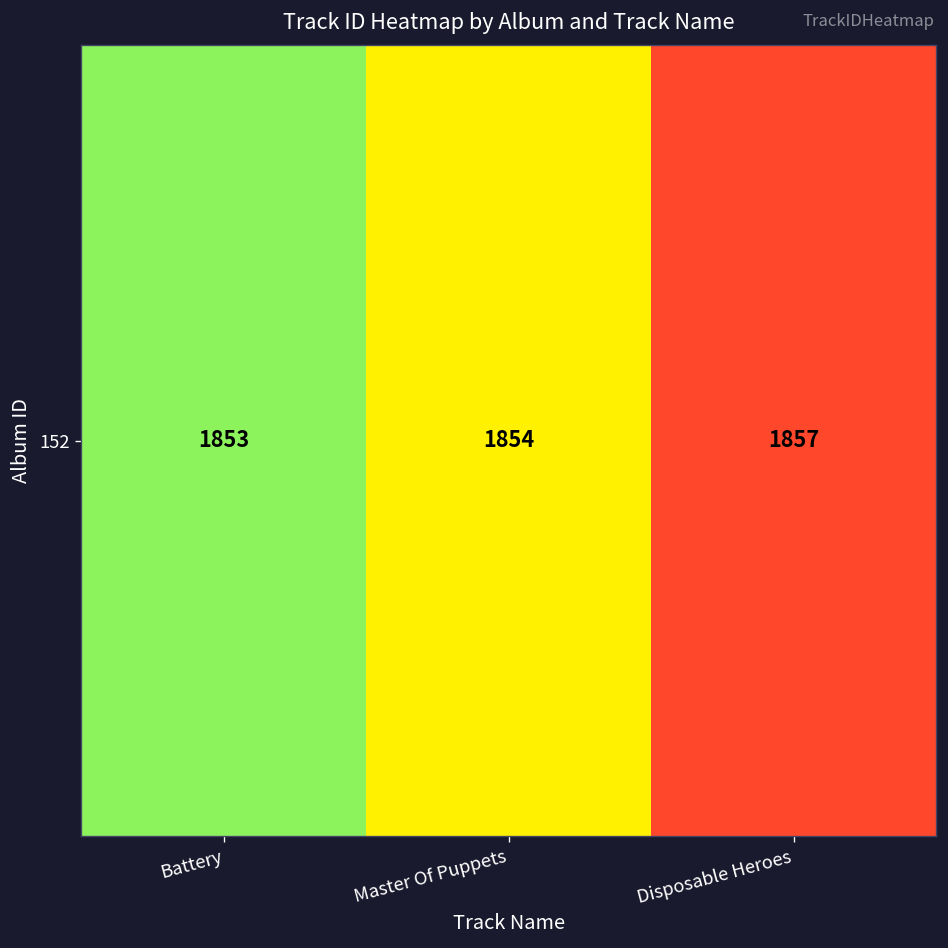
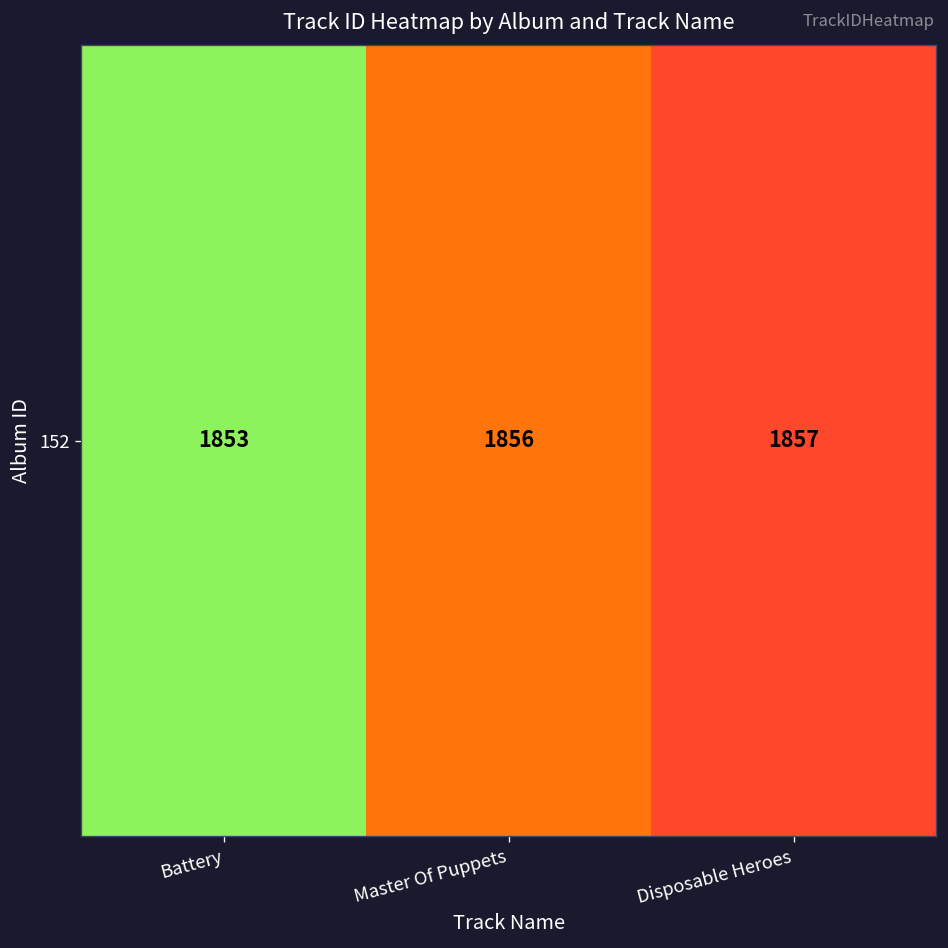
152, Master Of Puppets: 1854 -> 1856
